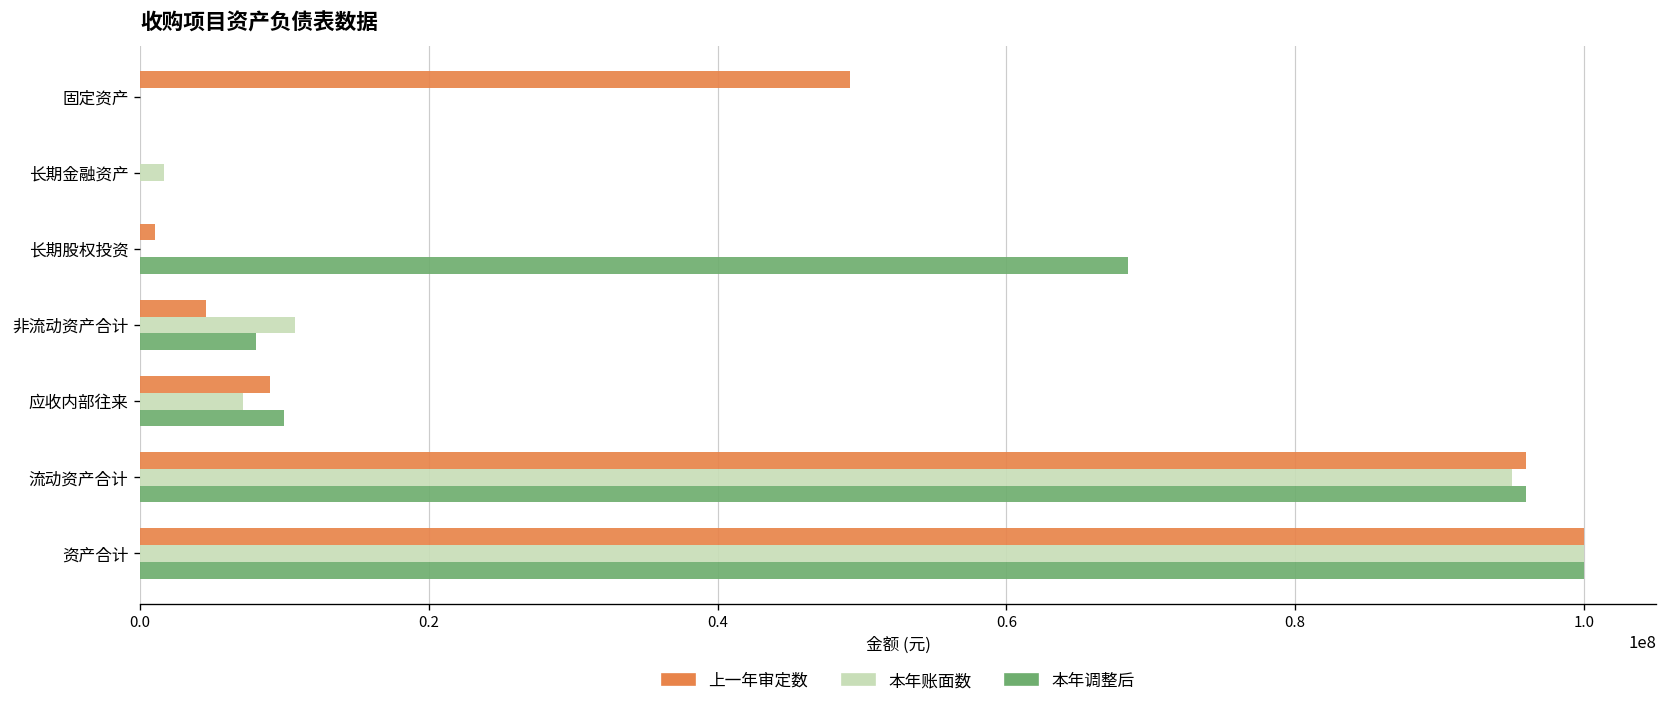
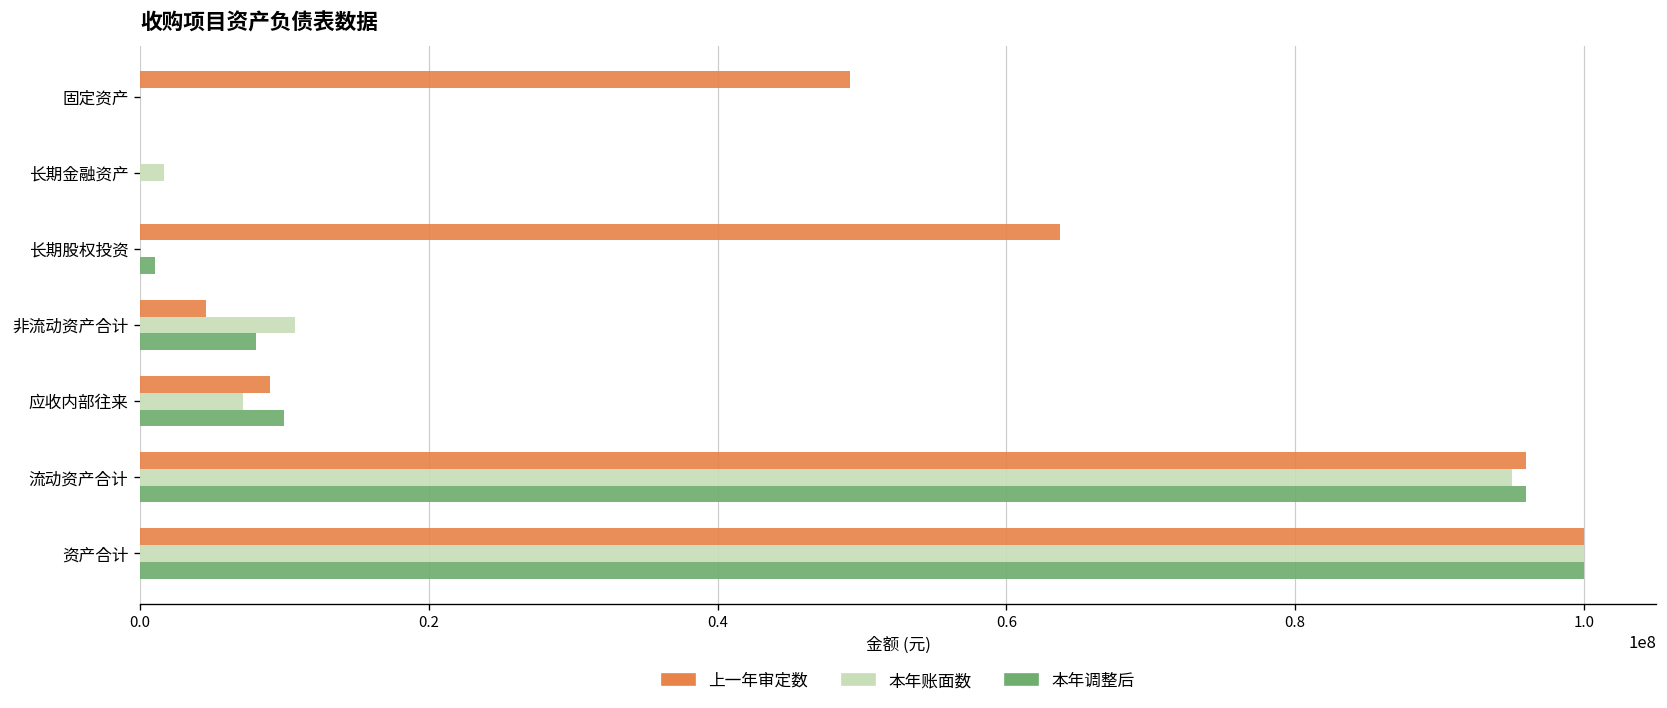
上一年审定数, 长期股权投资: 1000000 -> 63700000
本年调整后, 长期股权投资: 68400000 -> 1000000
